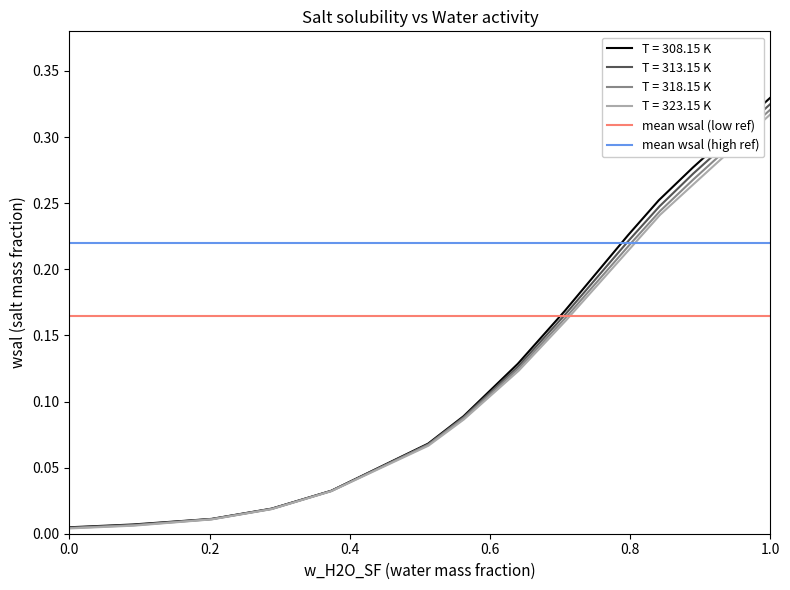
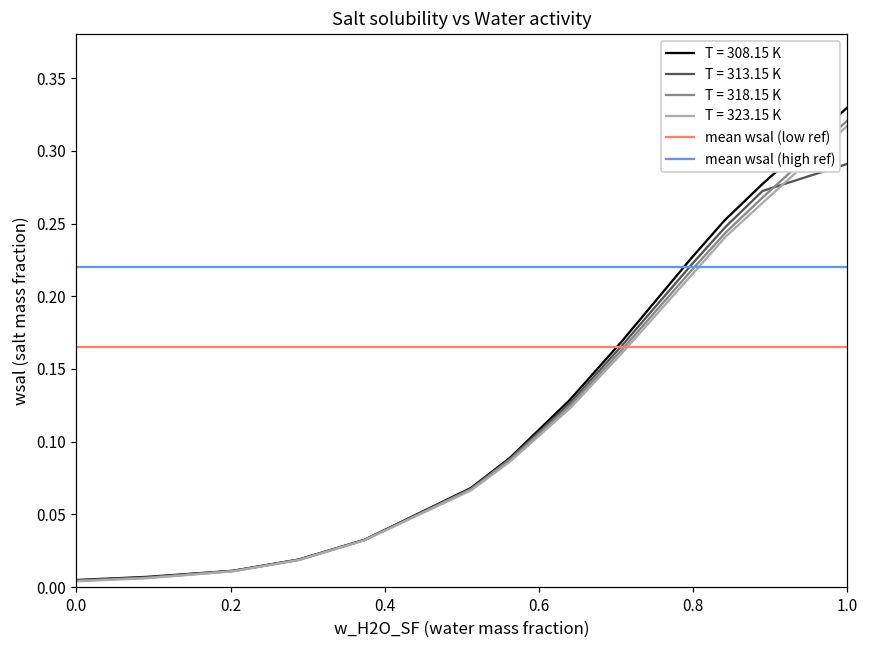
T = 313.15 K, 1.0: 0.325 -> 0.291
